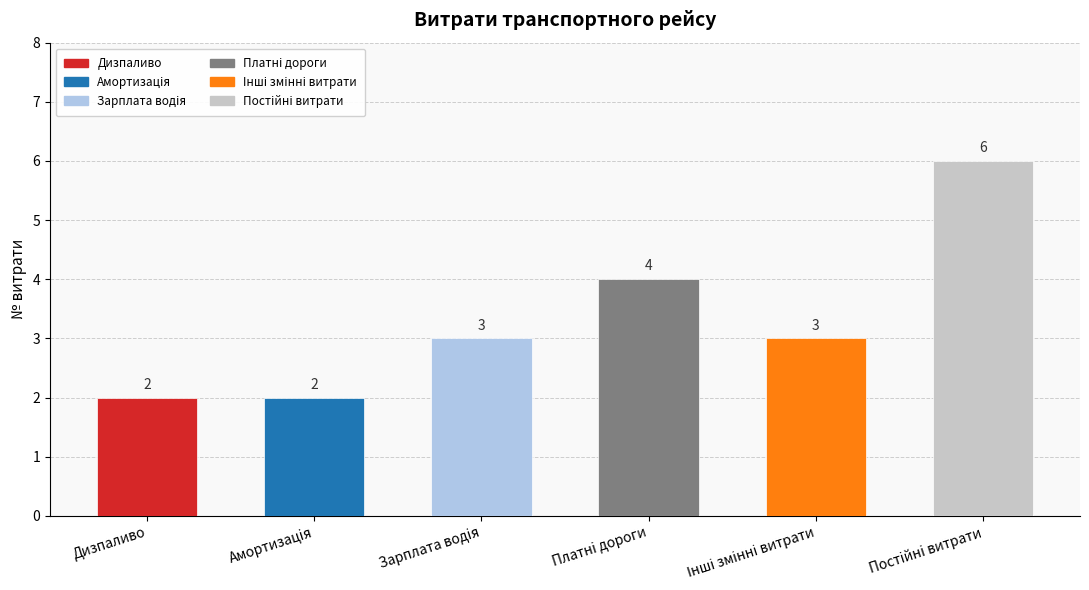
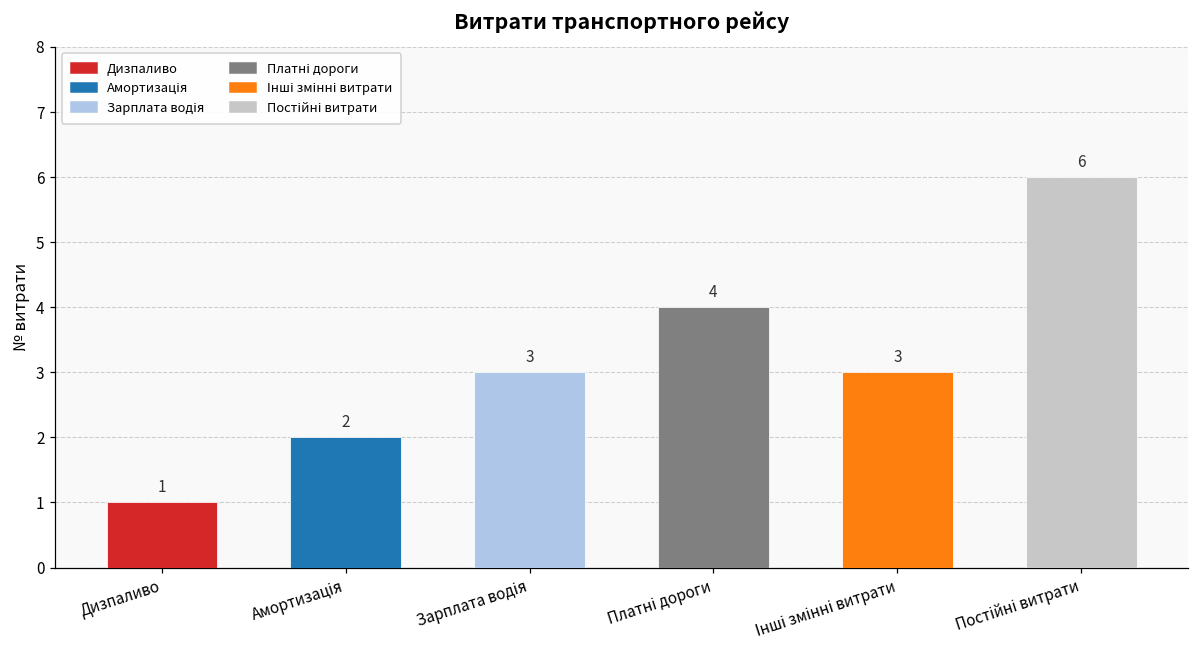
Дизпаливо: 2 -> 1
